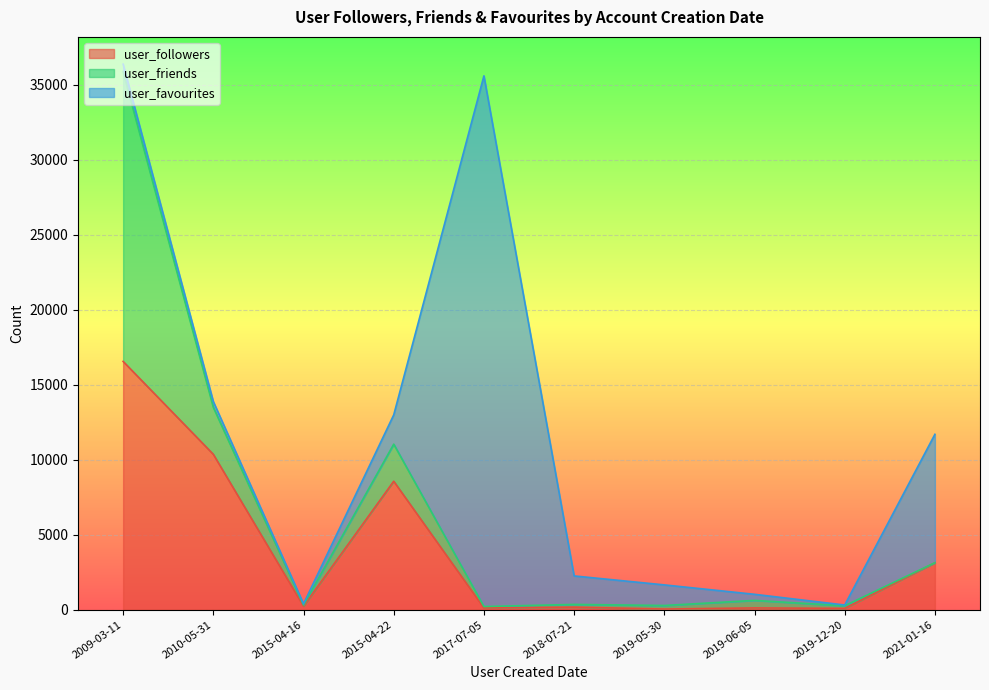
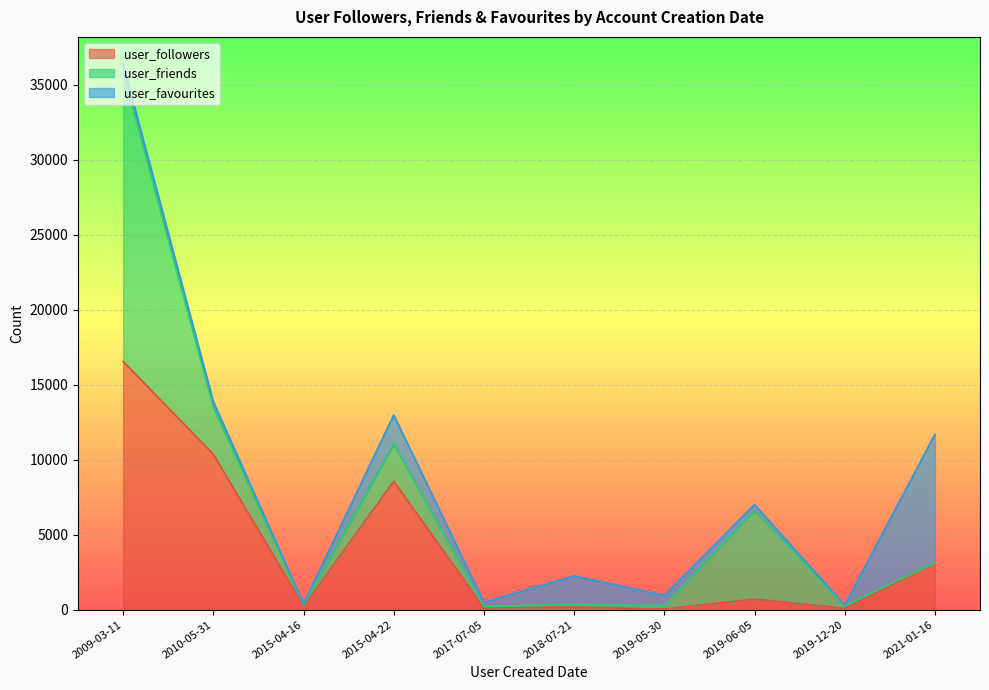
user_favourites, 2017-07-05: 35400 -> 300
user_favourites, 2019-05-30: 1400 -> 700
user_followers, 2019-06-05: 100 -> 700
user_friends, 2019-06-05: 500 -> 5900
